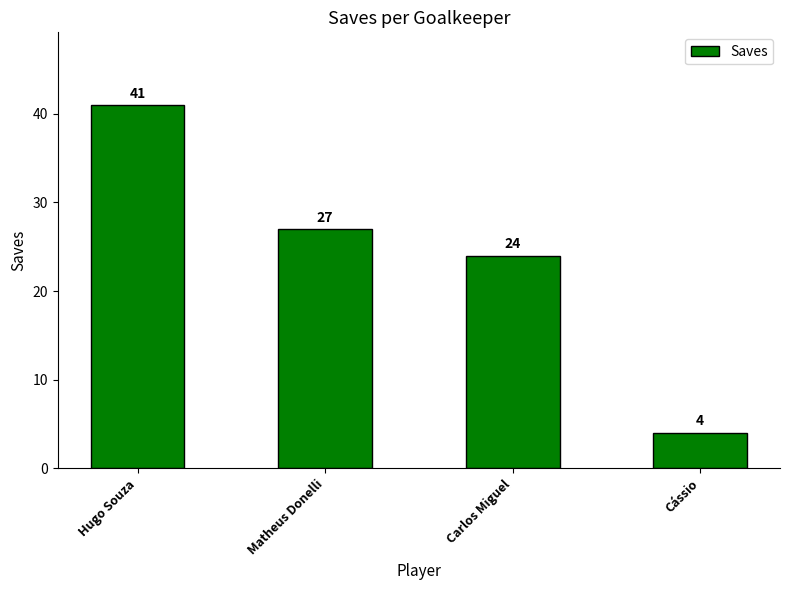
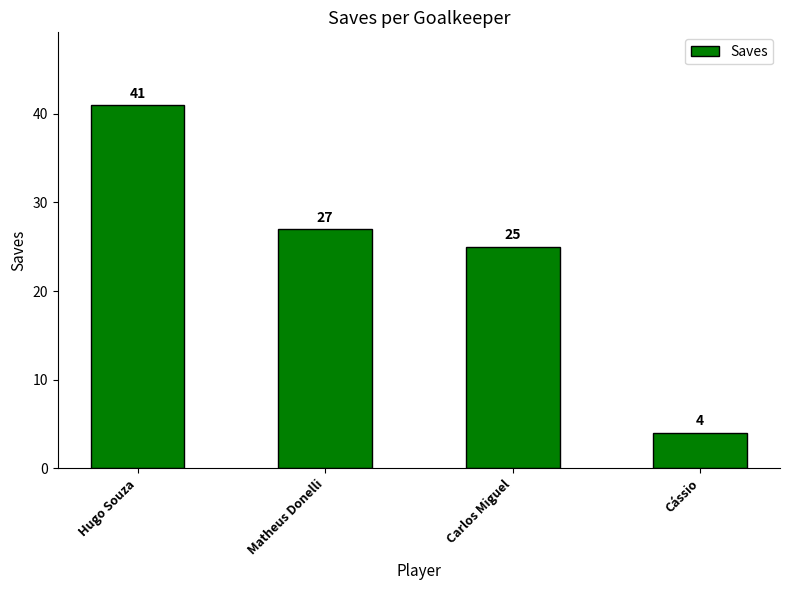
Carlos Miguel: 24 -> 25
